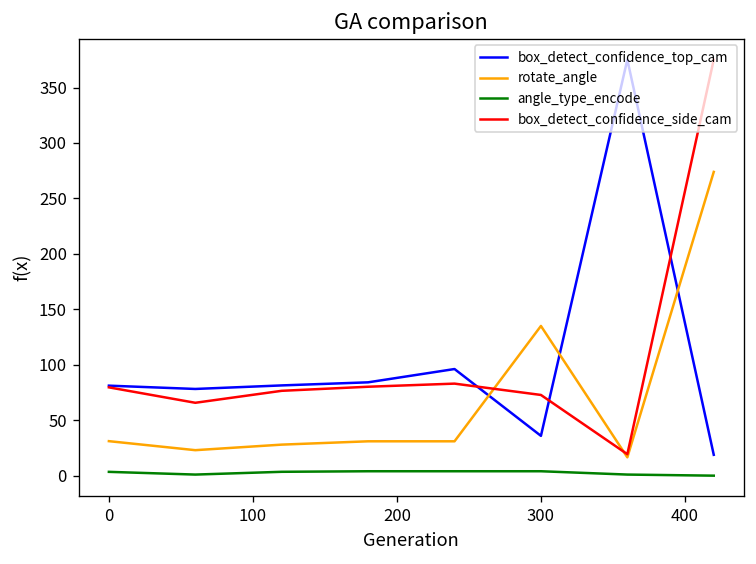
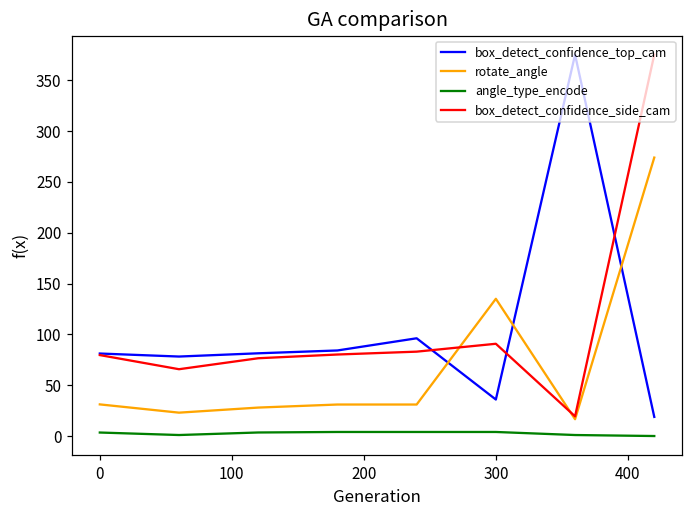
box_detect_confidence_side_cam, 300: 70 -> 90
